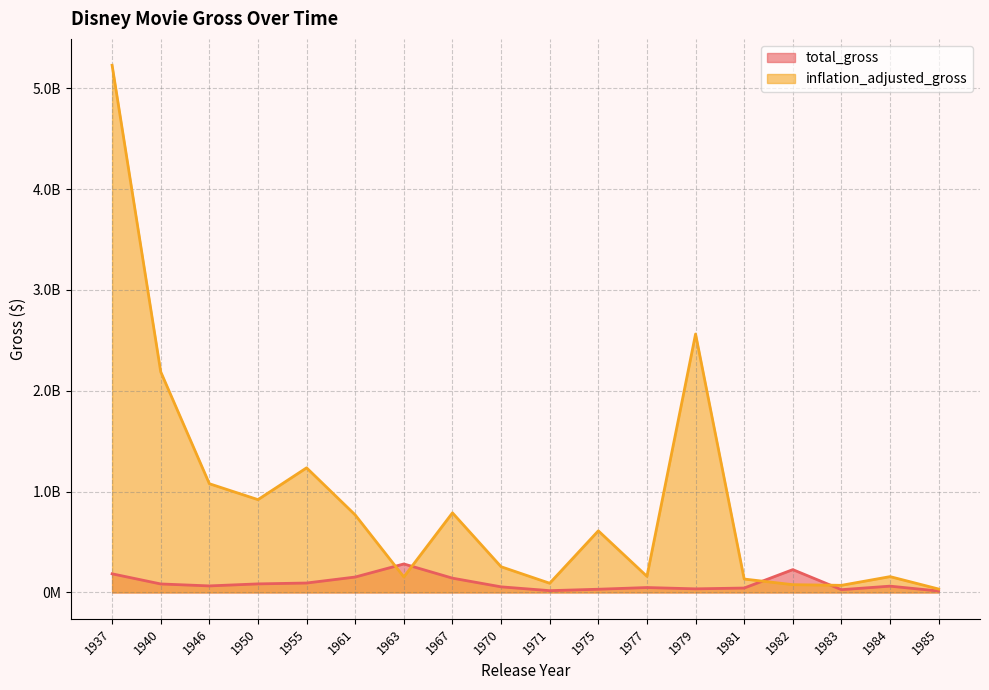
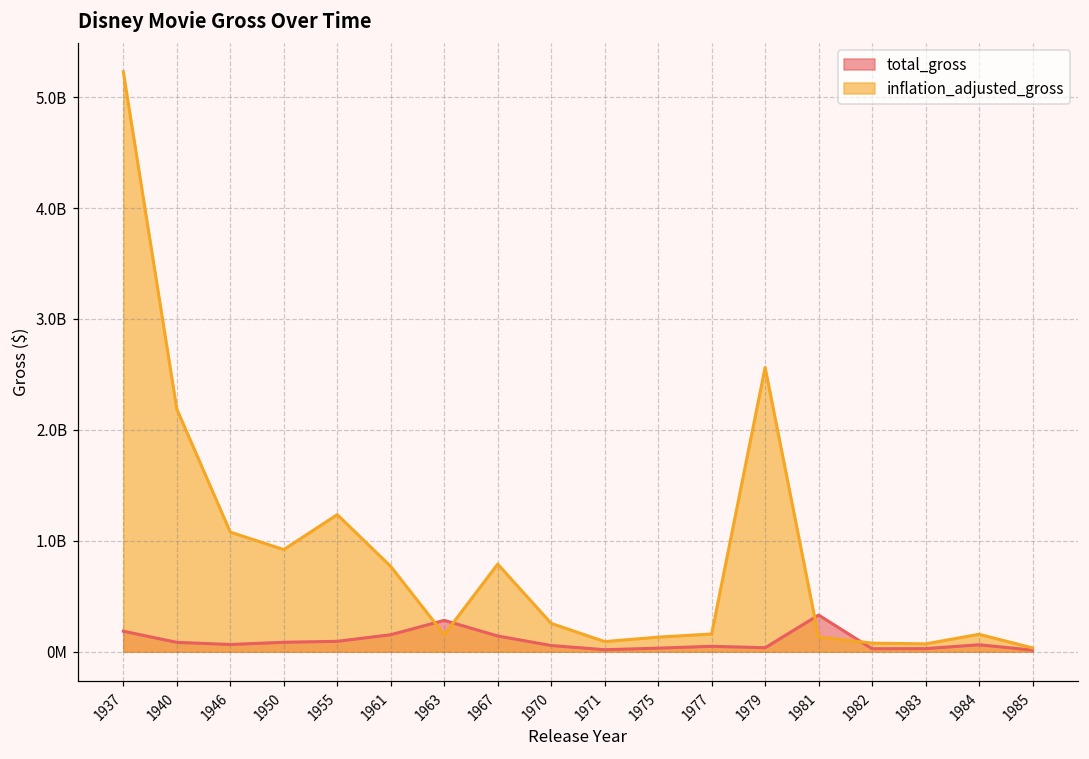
inflation_adjusted_gross, 1975: 610000000 -> 130000000
total_gross, 1981: 40000000 -> 330000000
total_gross, 1982: 230000000 -> 30000000
